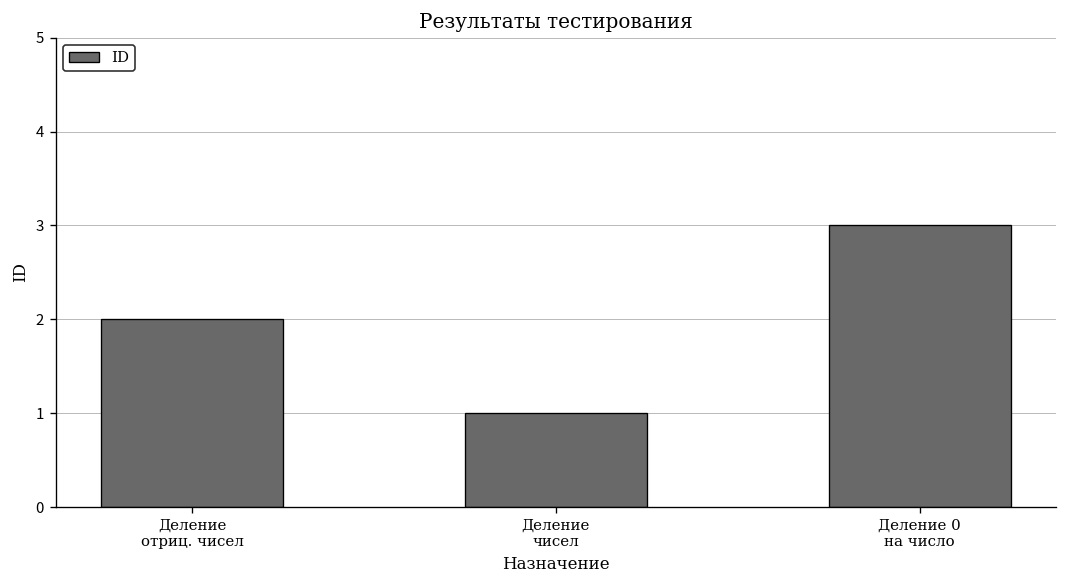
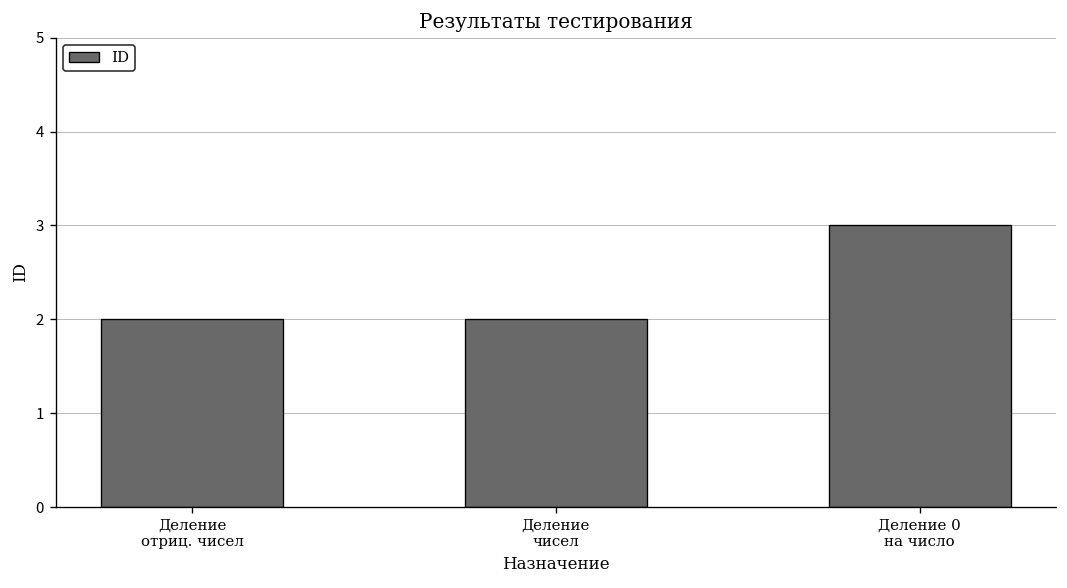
Деление чисел: 1 -> 2
